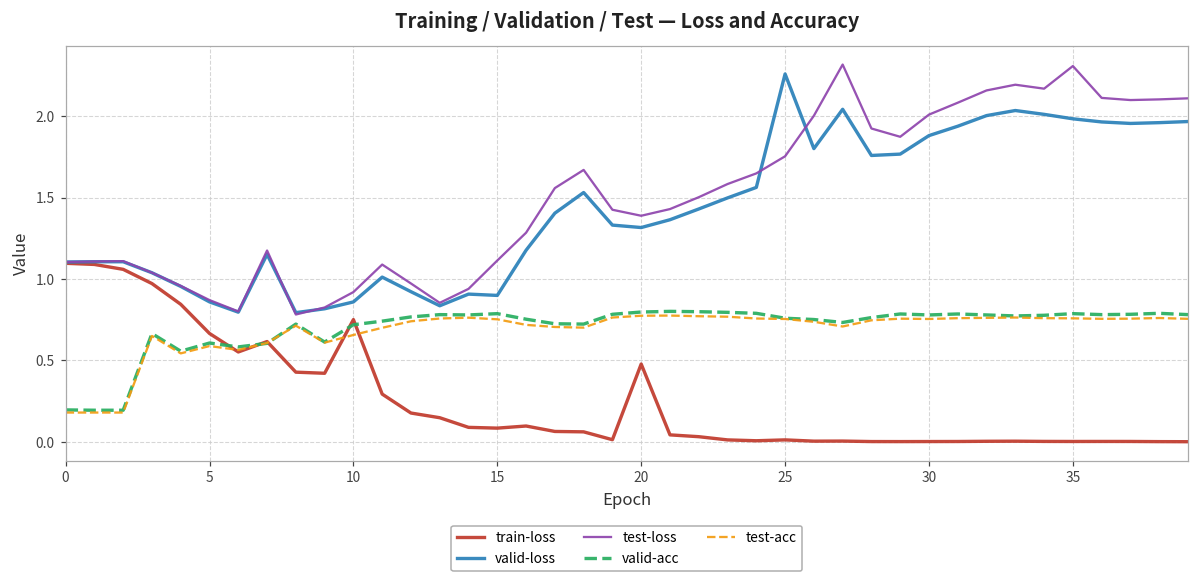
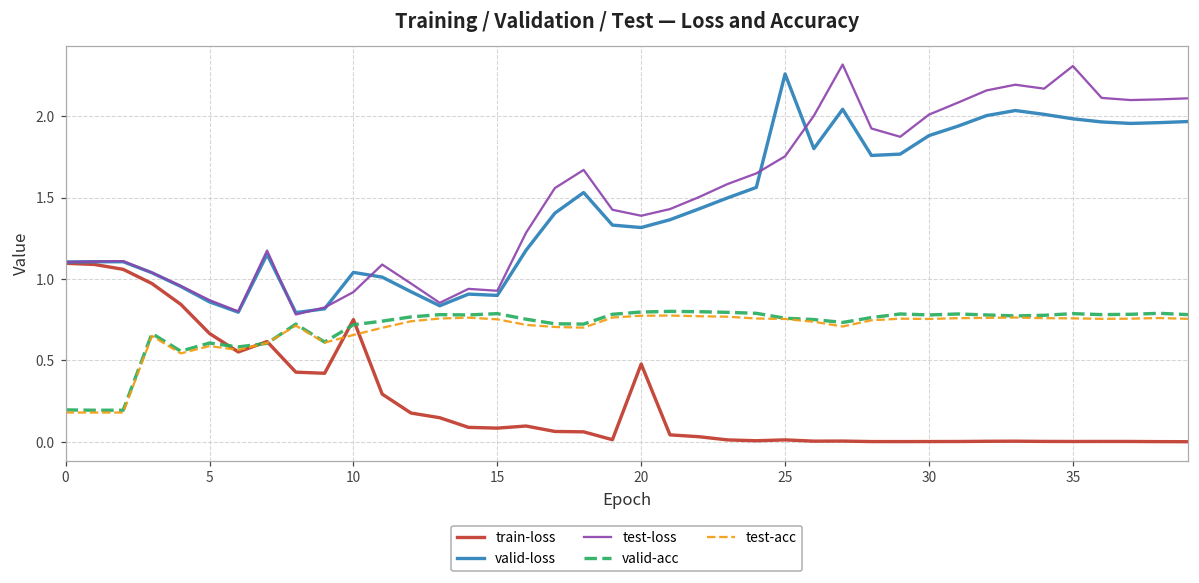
valid-loss, 10: 0.86 -> 1.04
test-loss, 15: 1.11 -> 0.93
